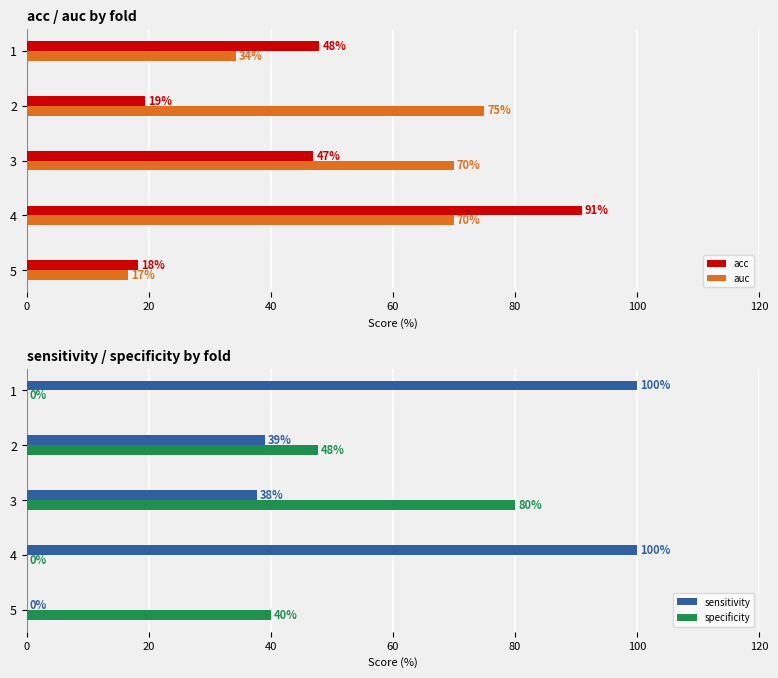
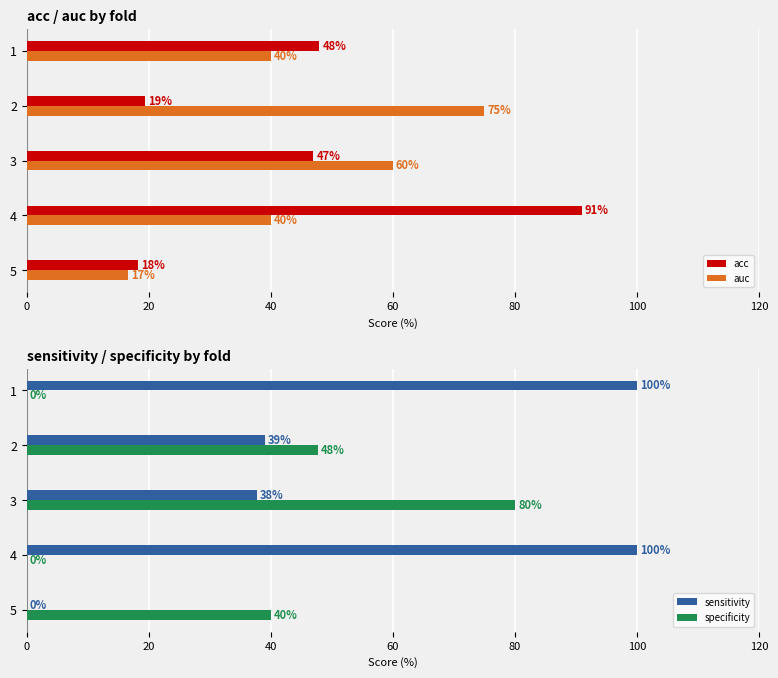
acc / auc by fold, auc, 1: 34% -> 40%
acc / auc by fold, auc, 3: 70% -> 60%
acc / auc by fold, auc, 4: 70% -> 40%
